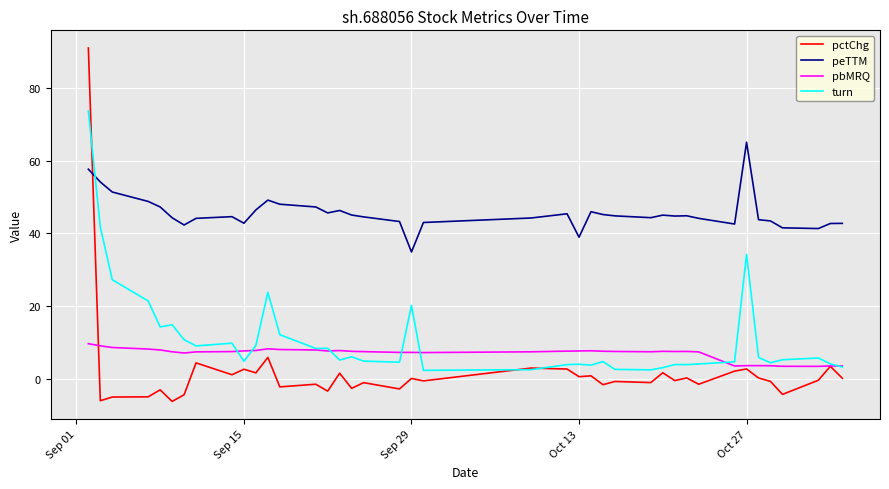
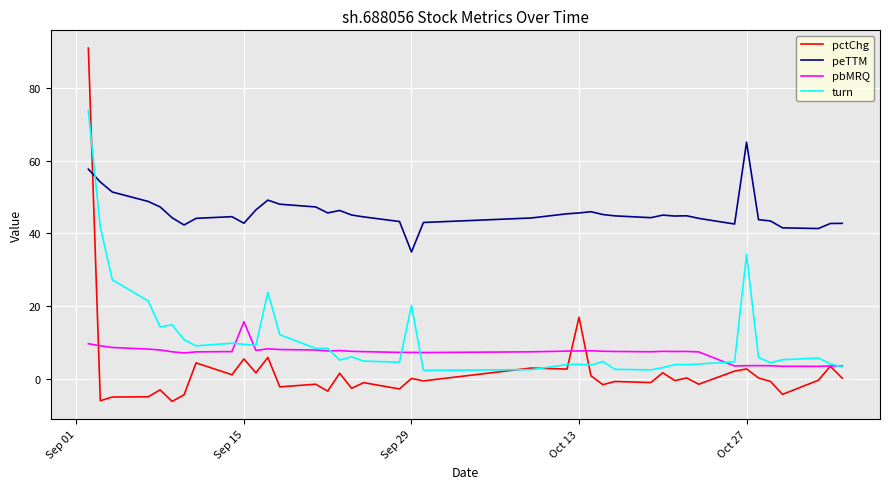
pctChg, Sep 15: 3 -> 5
pbMRQ, Sep 15: 8 -> 16
turn, Sep 15: 5 -> 9
pctChg, Oct 13: 1 -> 17
peTTM, Oct 13: 39 -> 46
